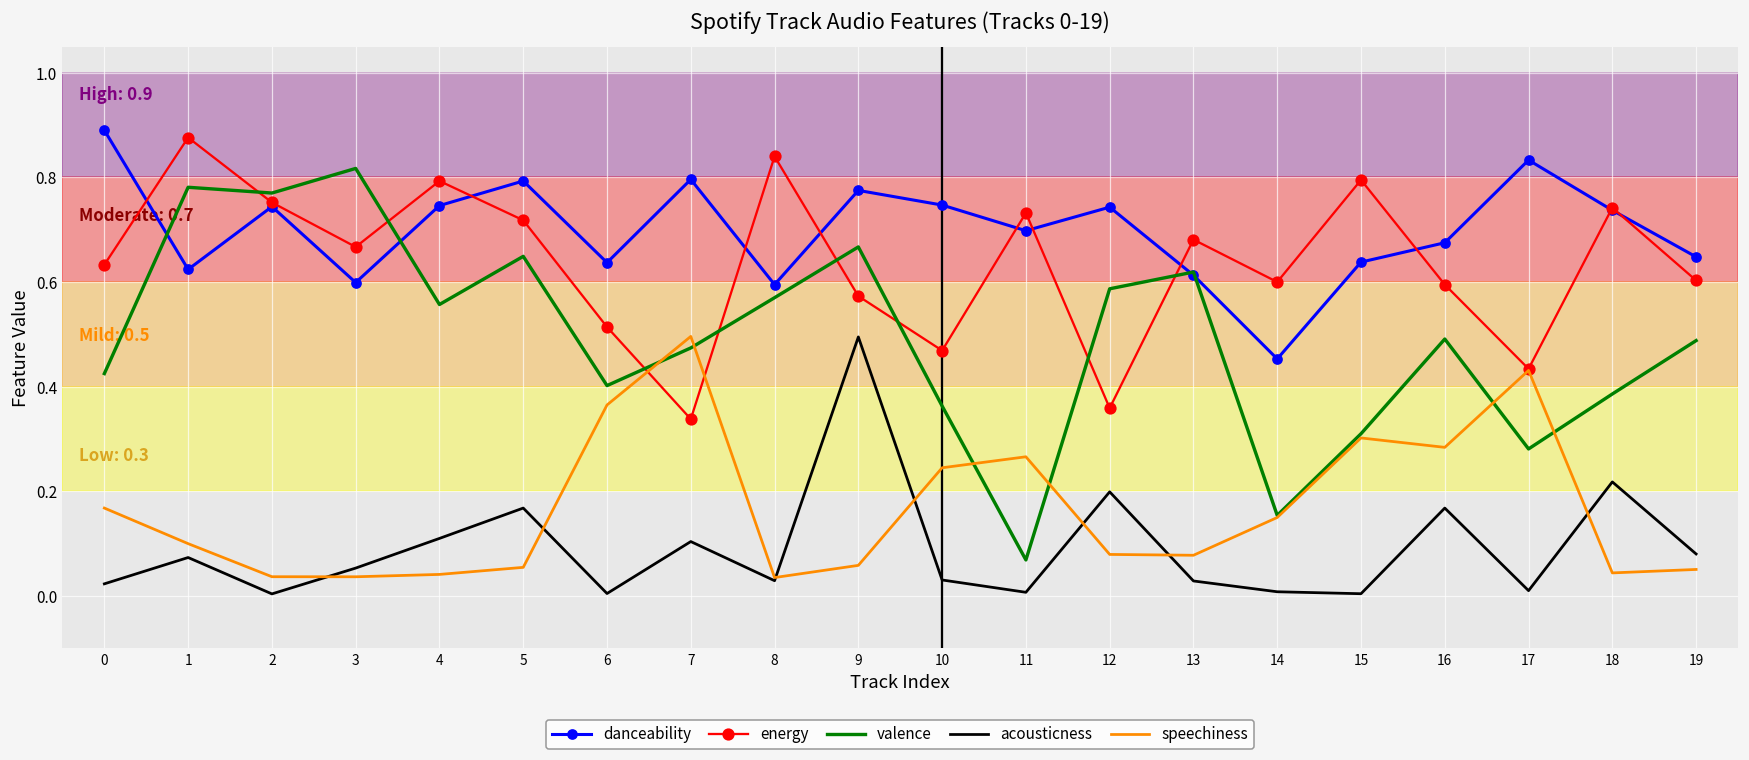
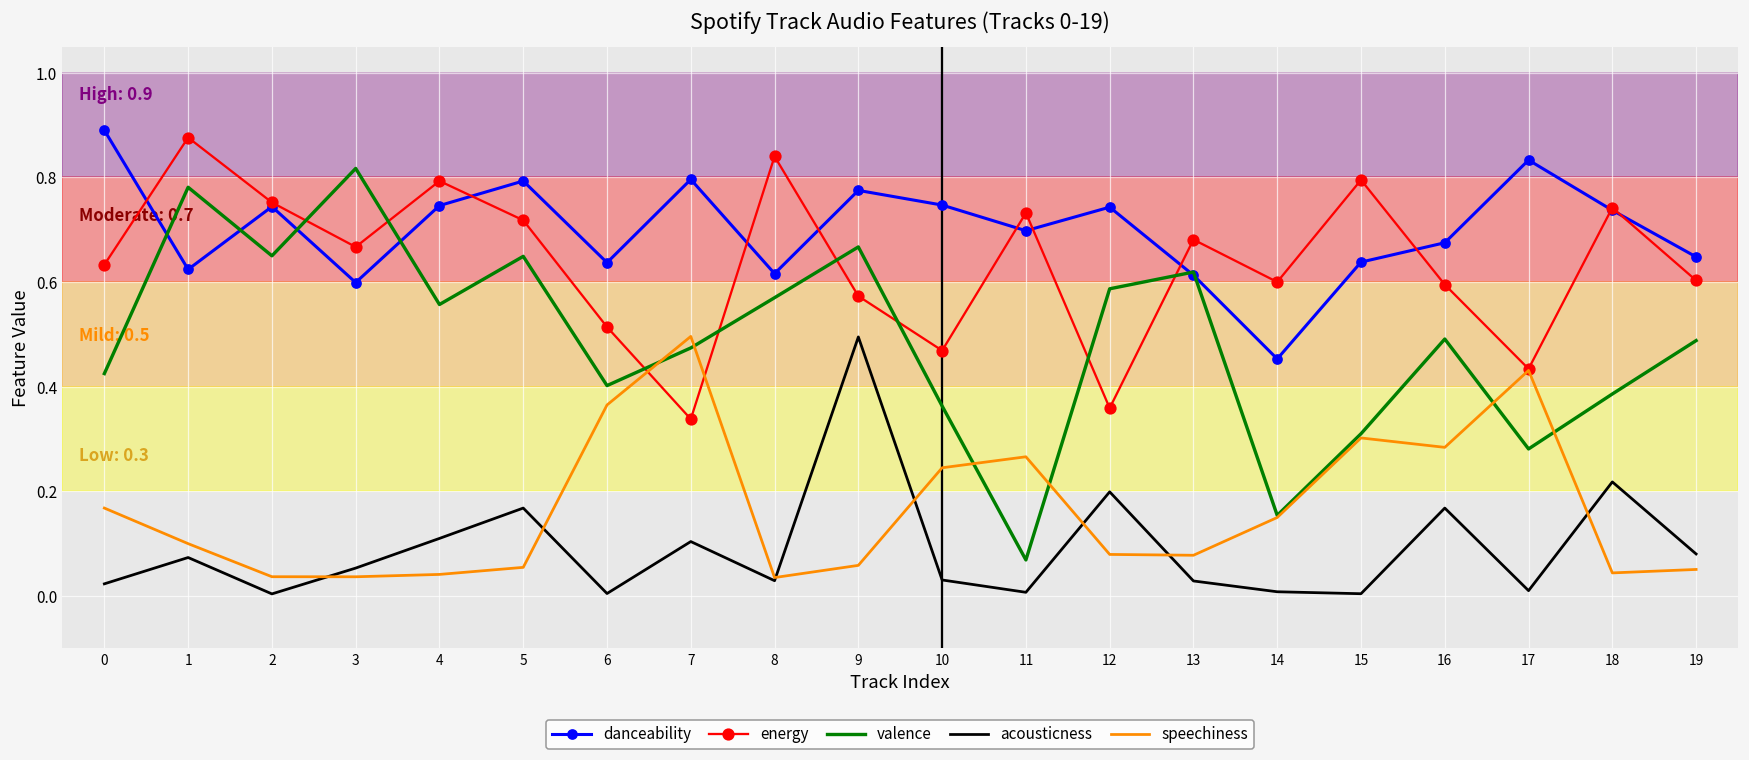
valence, 2: 0.77 -> 0.65
danceability, 8: 0.60 -> 0.62
